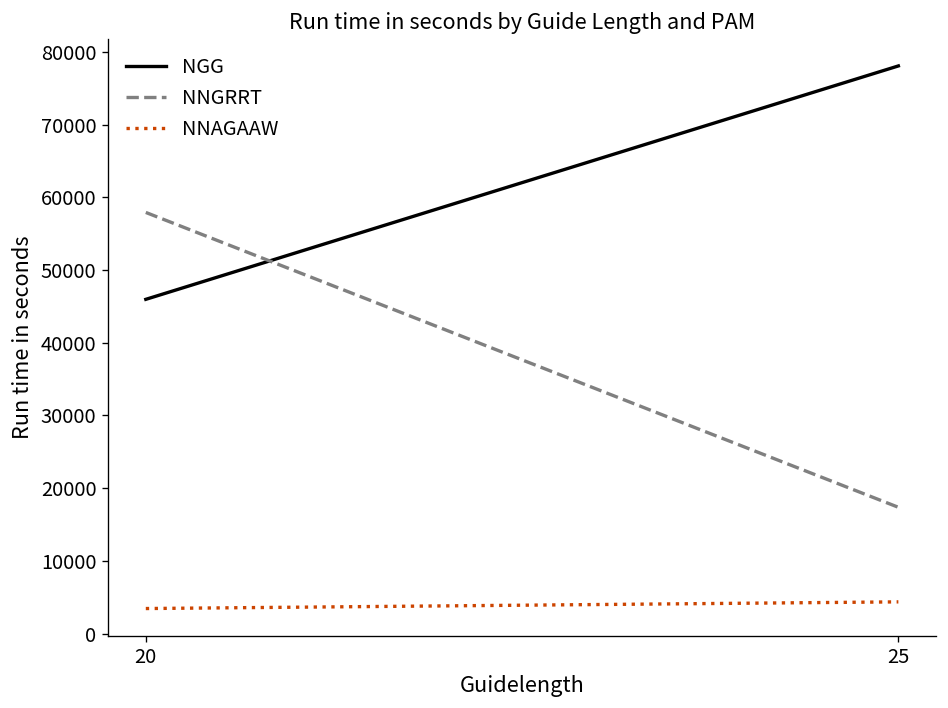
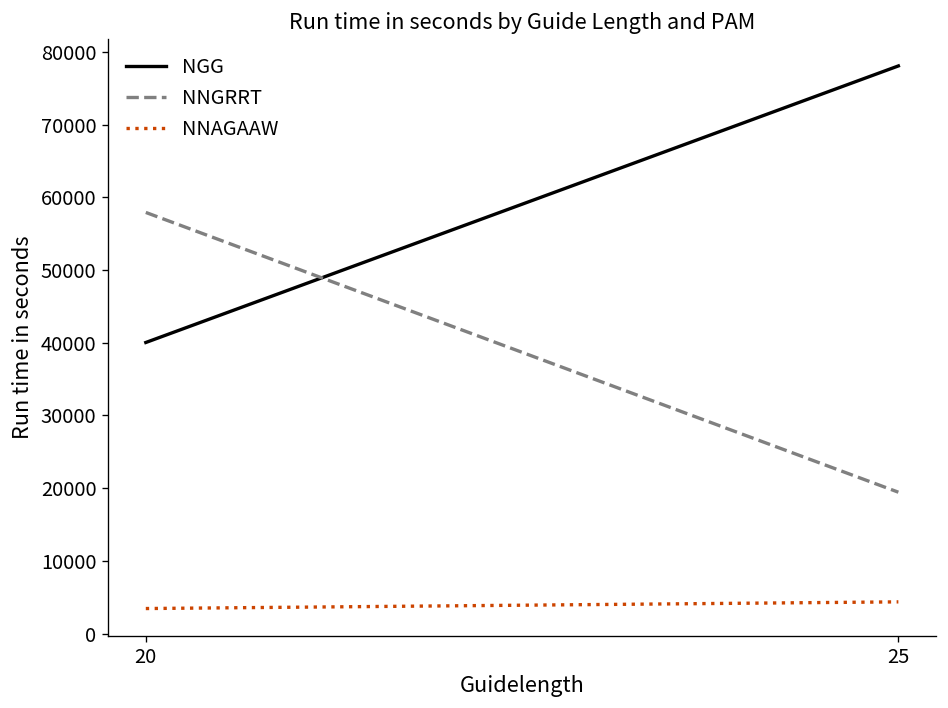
NGG, 20: 46000 -> 40000
NNGRRT, 25: 17000 -> 19000
